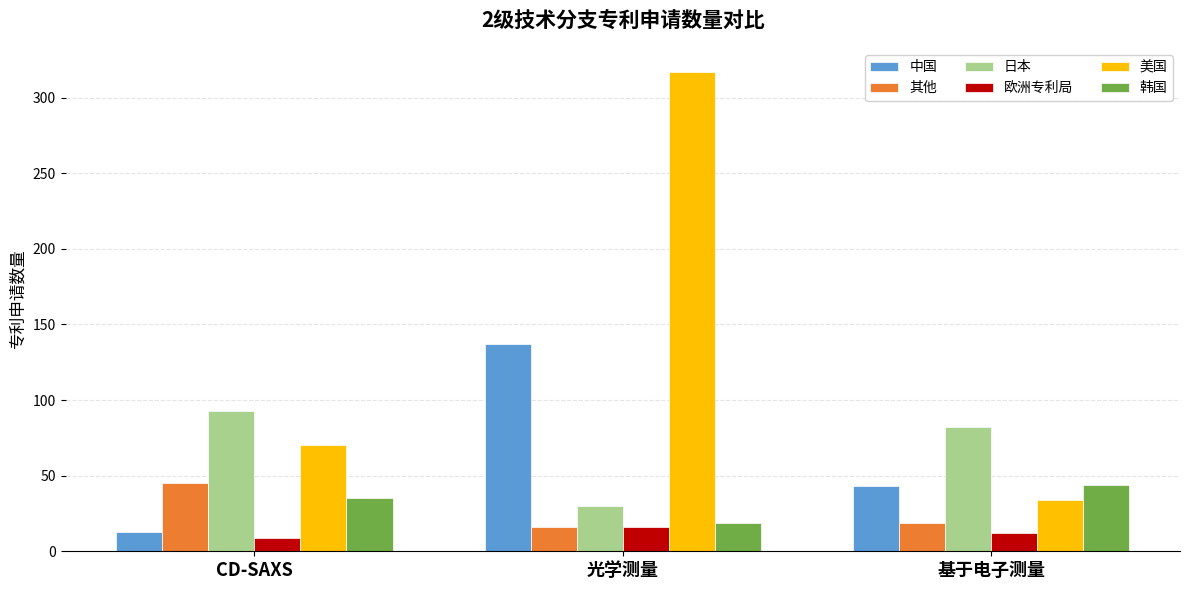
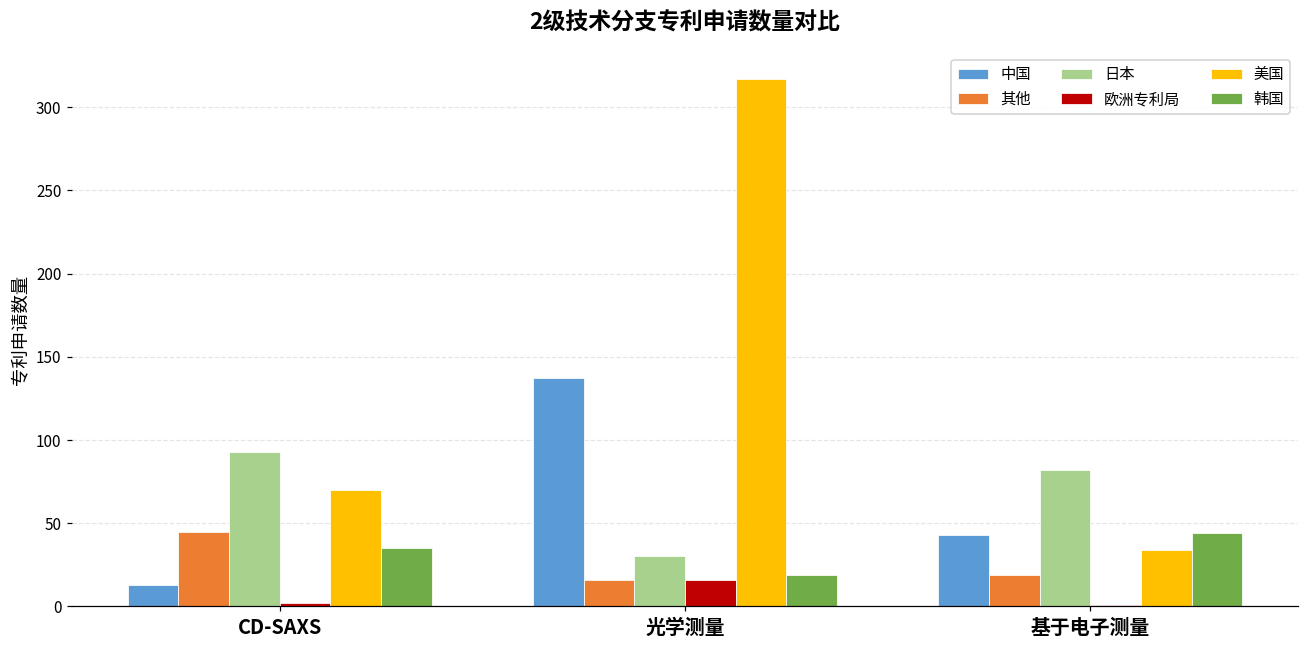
欧洲专利局, CD-SAXS: 9 -> 2
欧洲专利局, 基于电子测量: 12 -> 1
